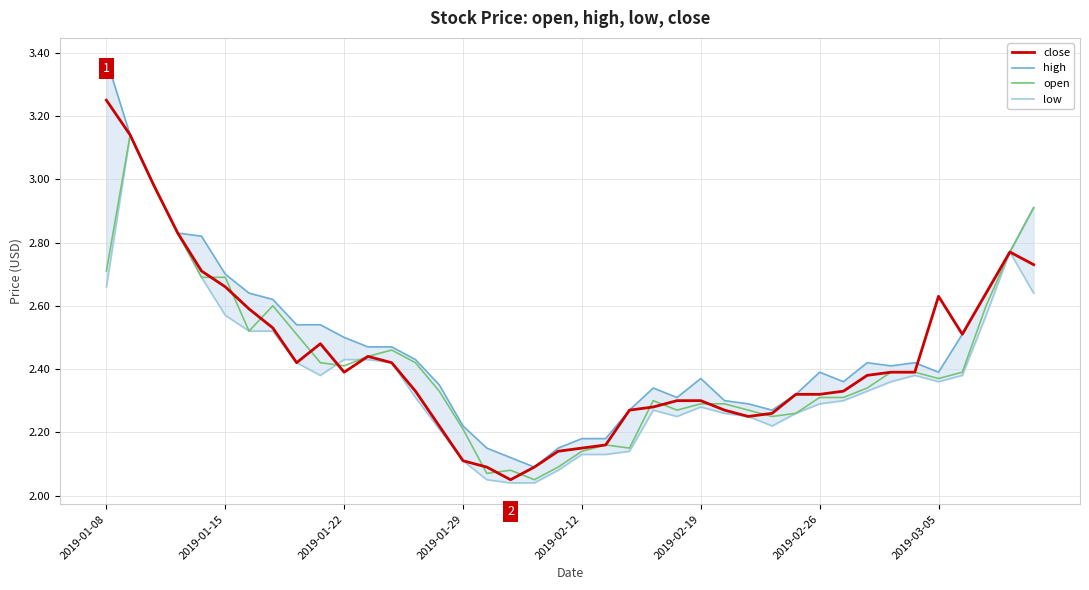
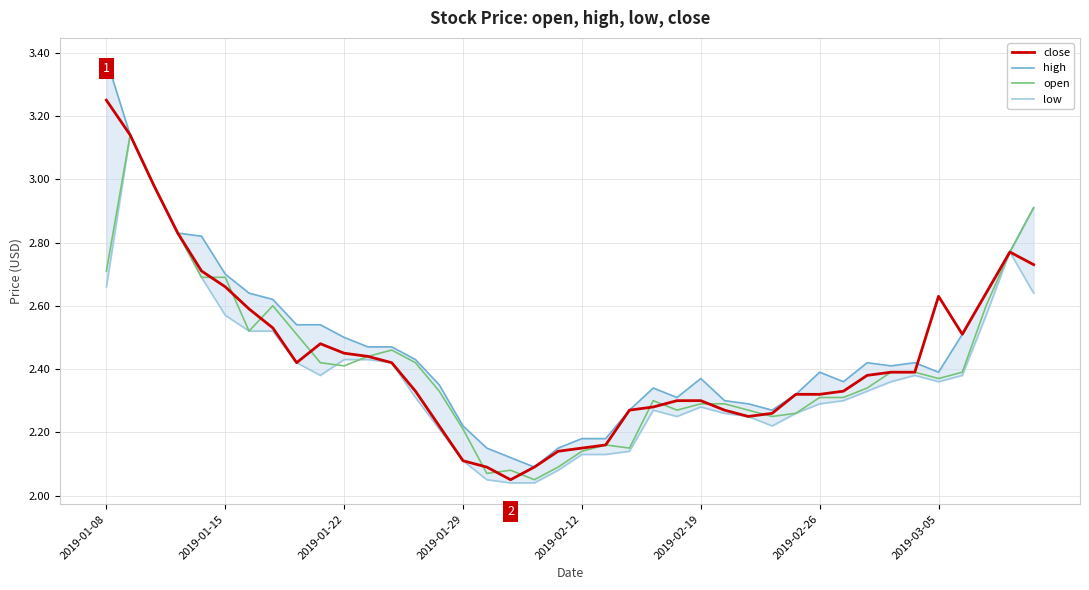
close, 2019-01-22: 2.39 -> 2.45
